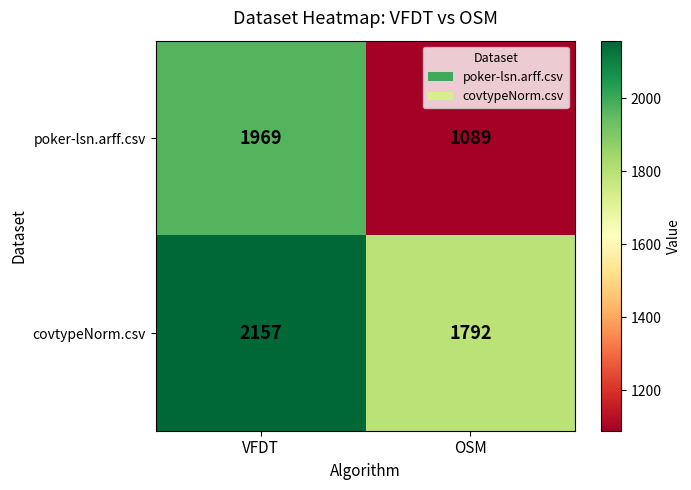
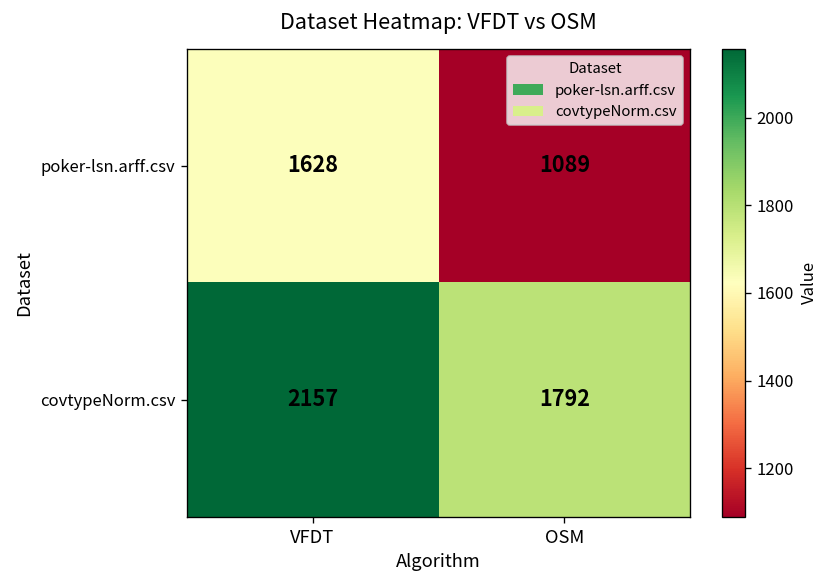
poker-lsn.arff.csv, VFDT: 1969 -> 1628
